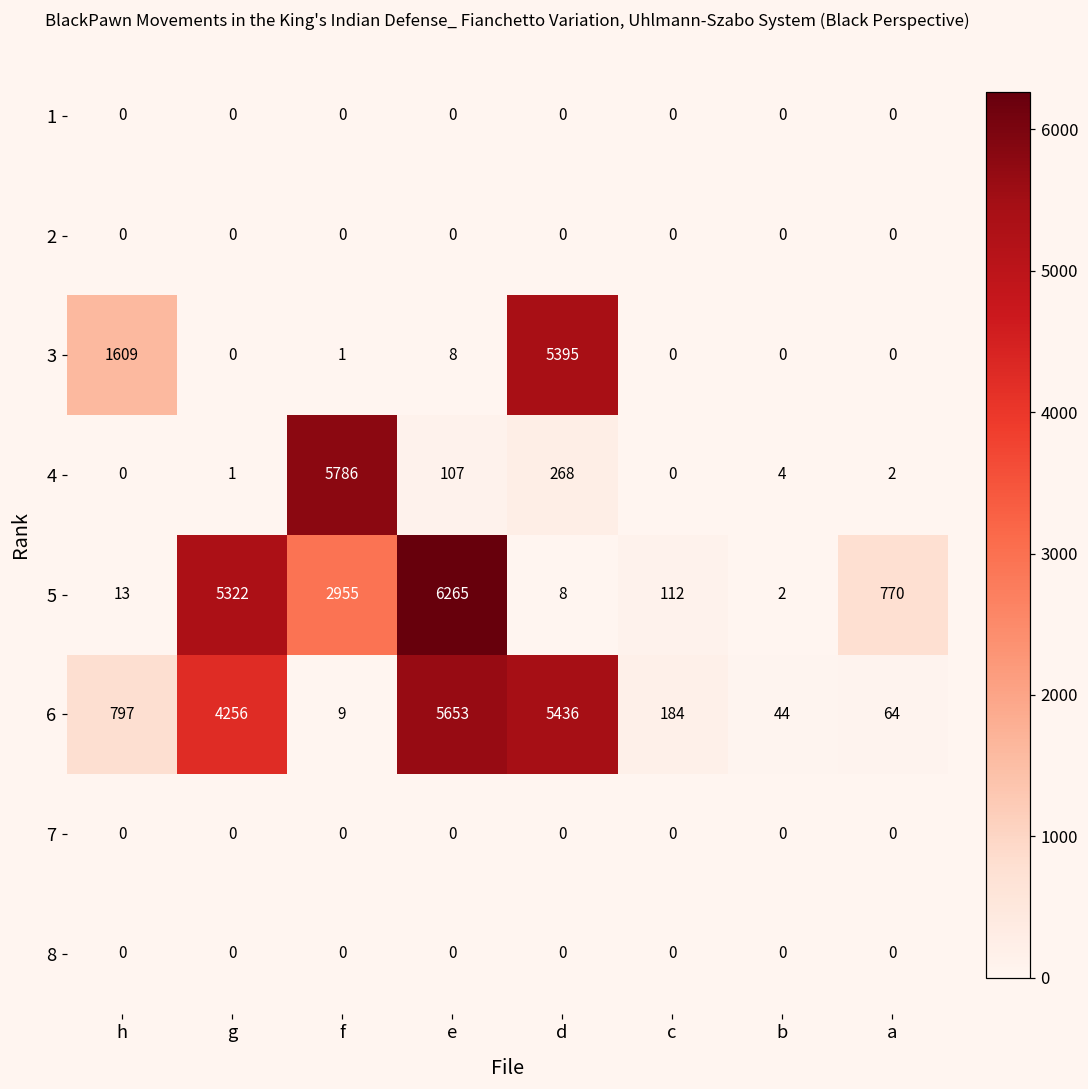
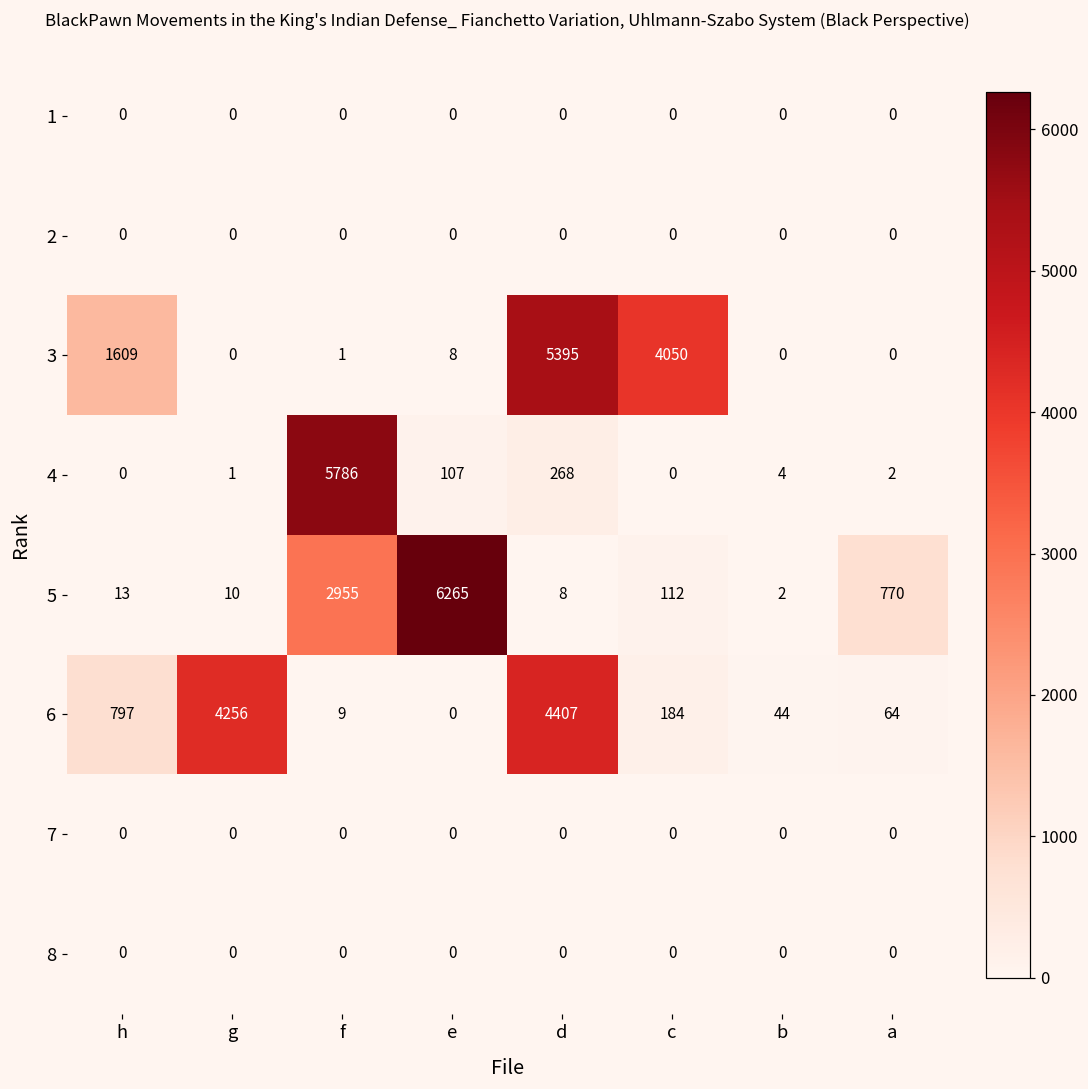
3, c: 0 -> 4050
5, g: 5322 -> 10
6, e: 5653 -> 0
6, d: 5436 -> 4407
